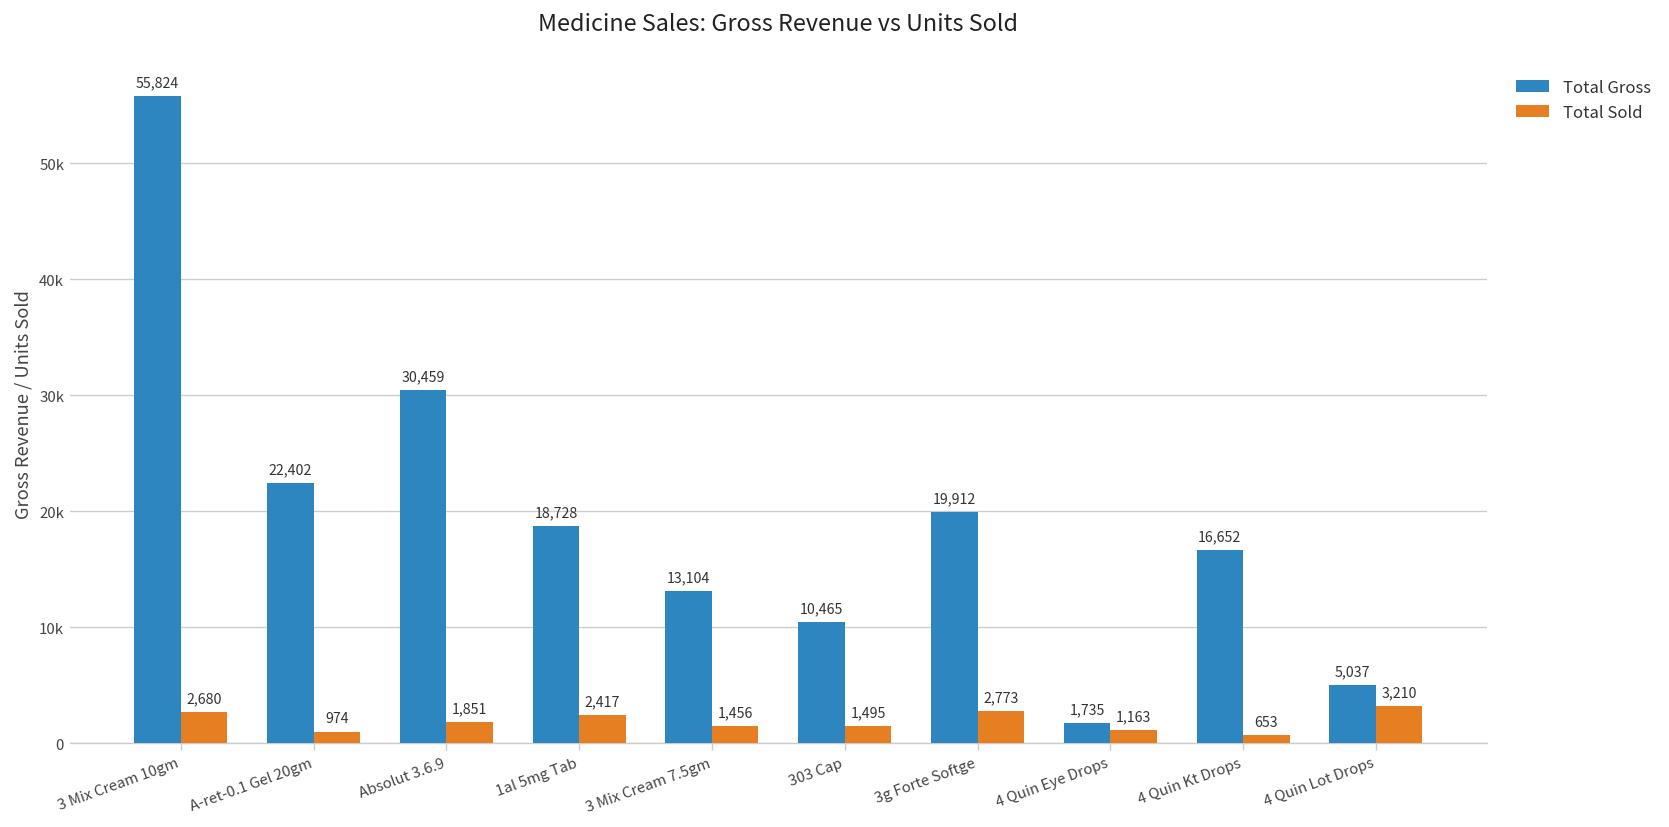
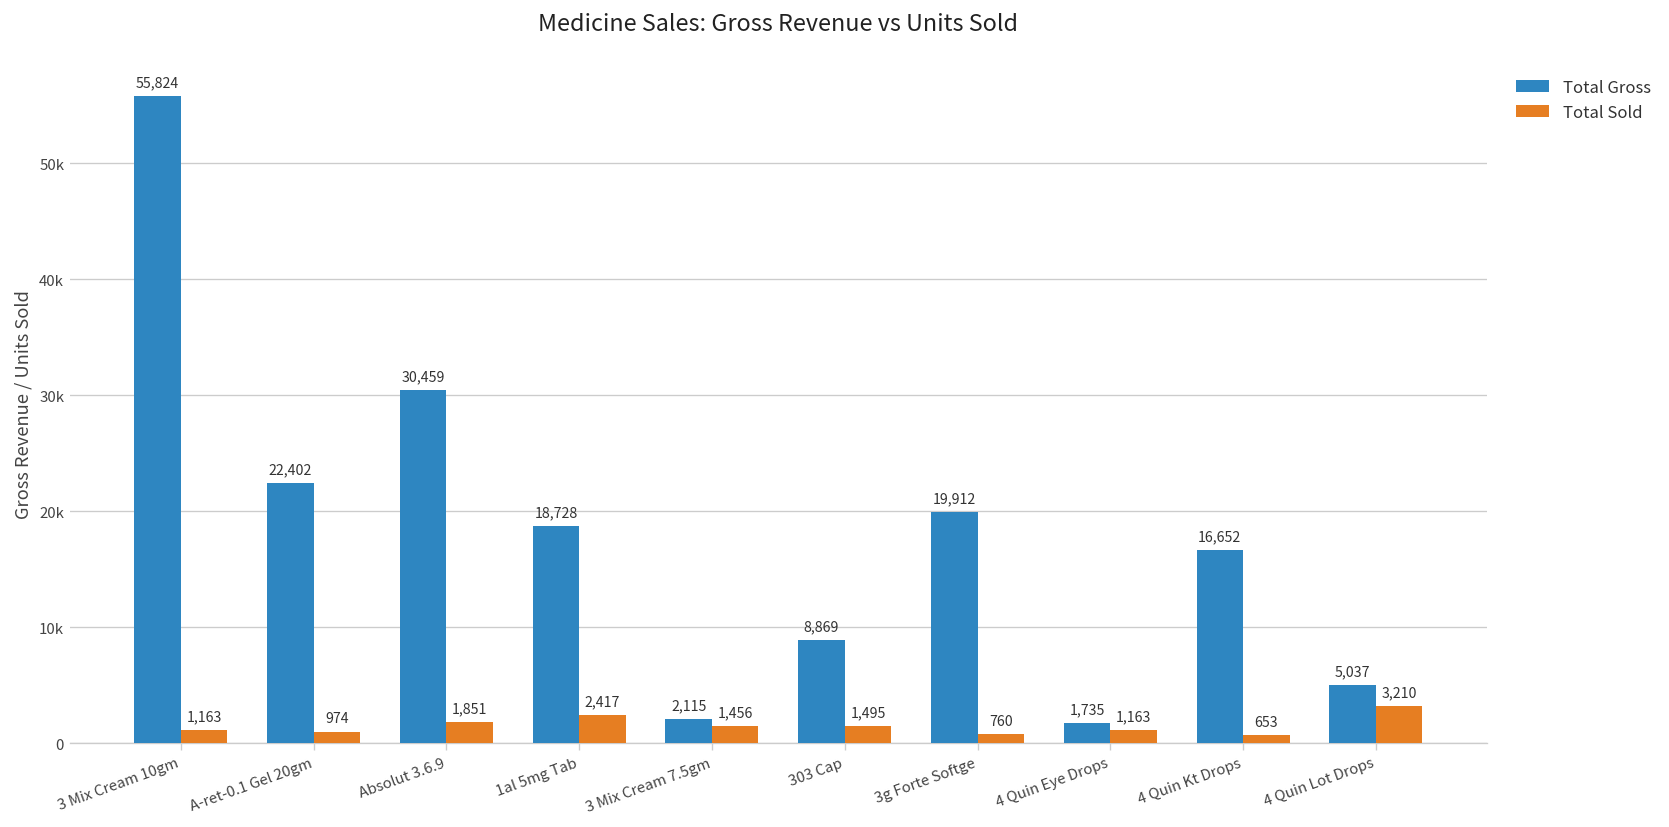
Total Sold, 3 Mix Cream 10gm: 2,680 -> 1,163
Total Gross, 3 Mix Cream 7.5gm: 13,104 -> 2,115
Total Gross, 303 Cap: 10,465 -> 8,869
Total Sold, 3g Forte Softge: 2,773 -> 760
